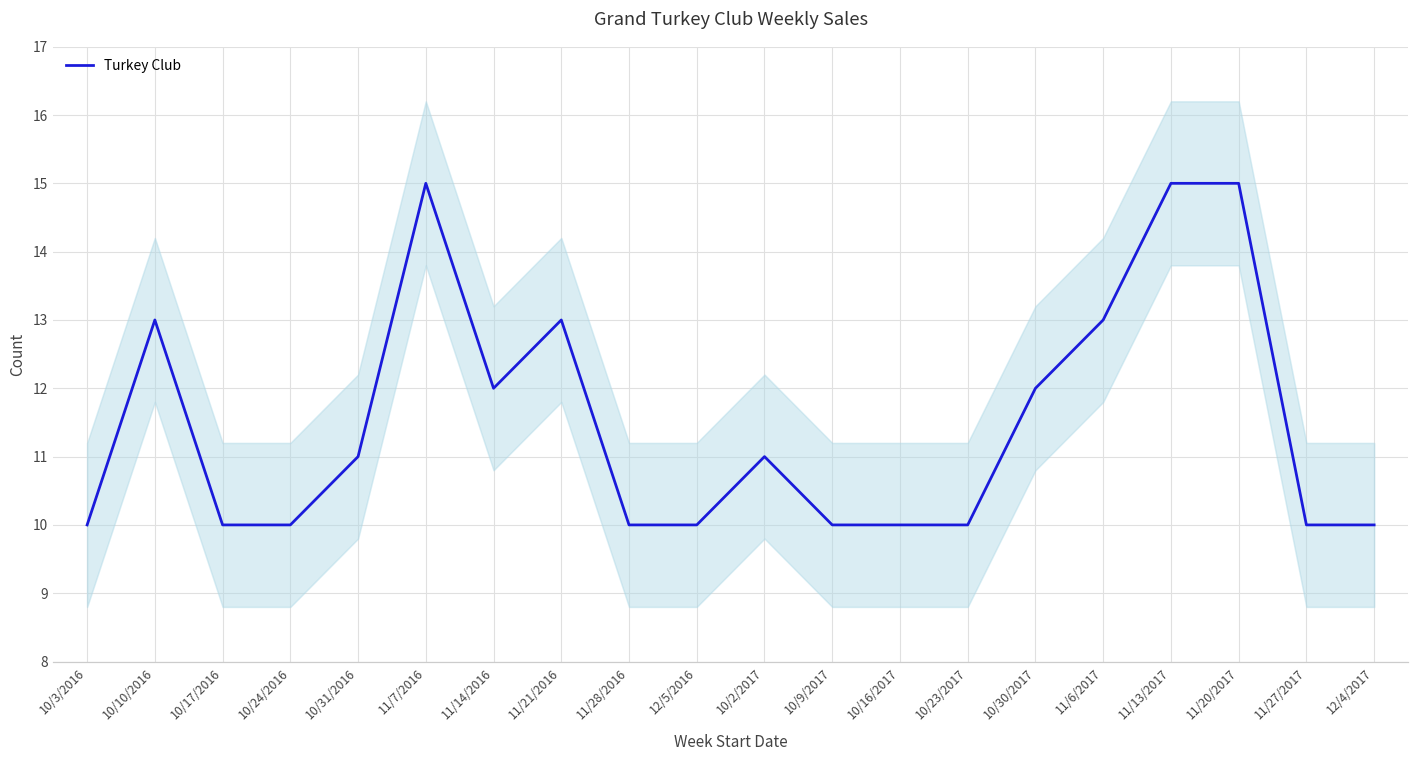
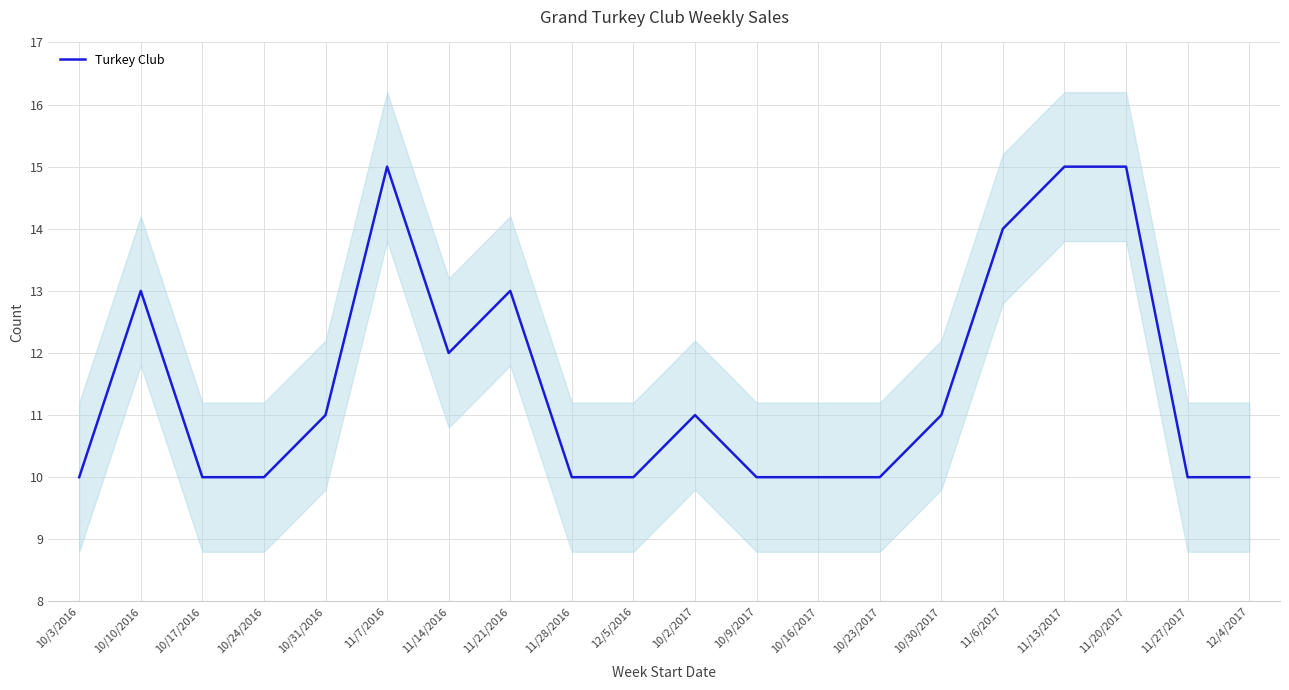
Turkey Club, 10/30/2017: 12 -> 11
Turkey Club, 11/6/2017: 13 -> 14
